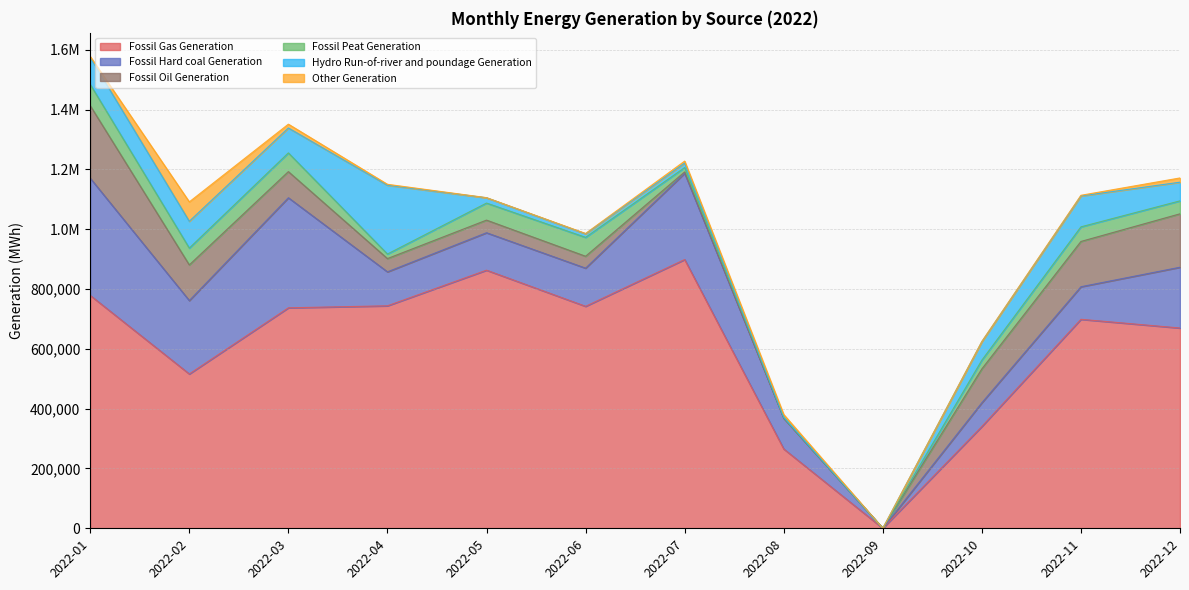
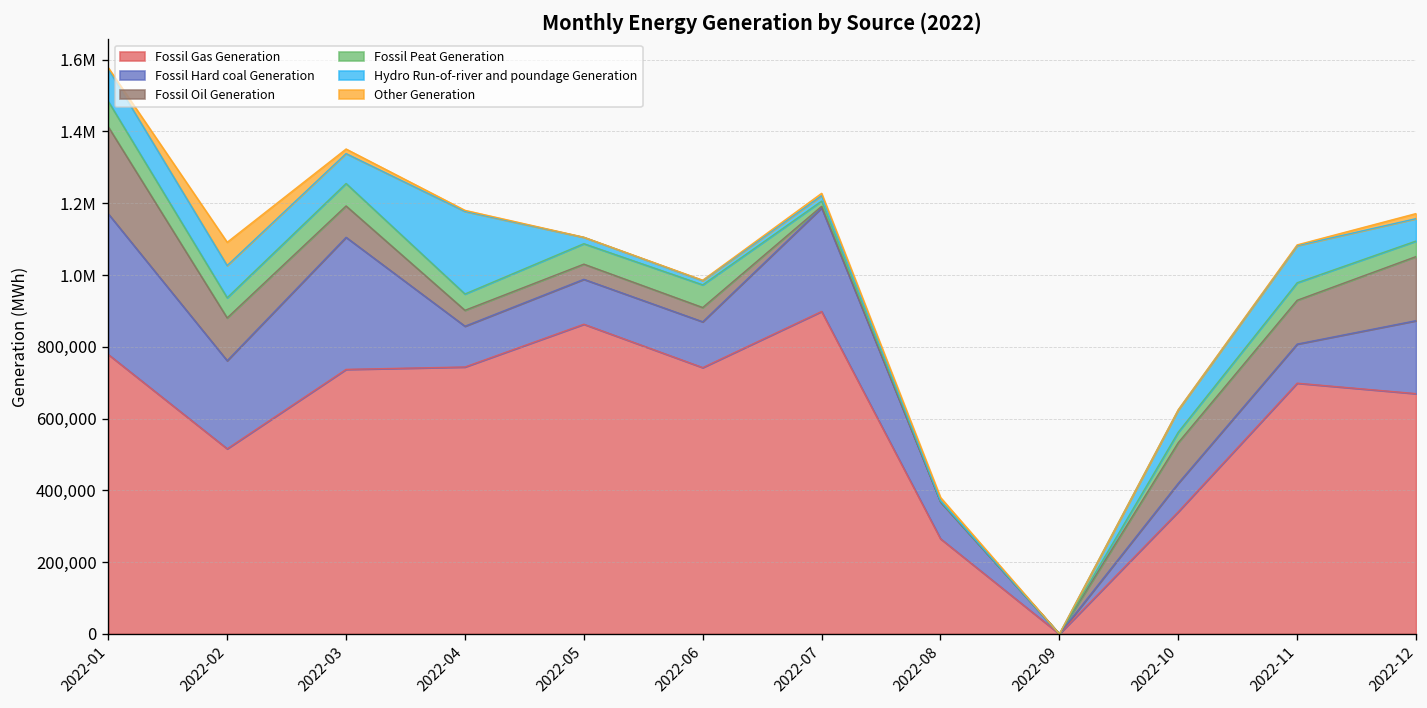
Fossil Peat Generation, 2022-04: 20,000 -> 50,000
Fossil Oil Generation, 2022-11: 150,000 -> 120,000
